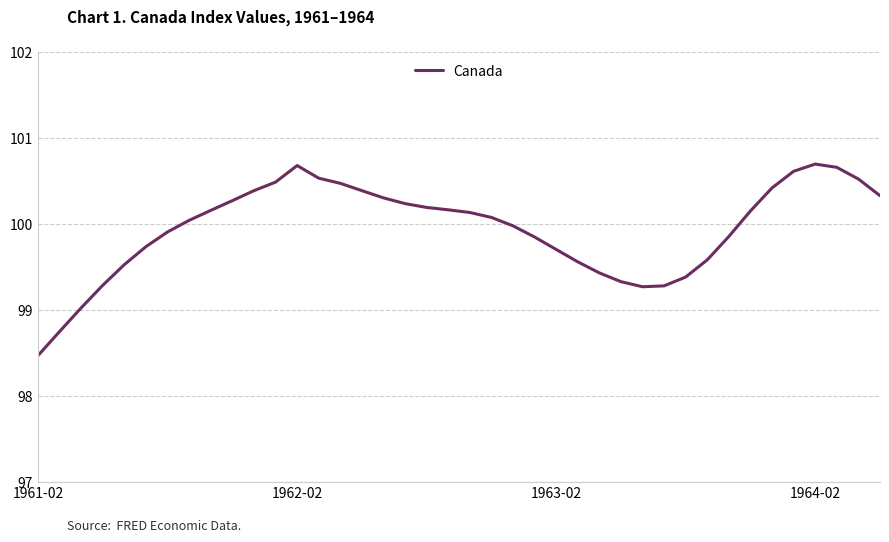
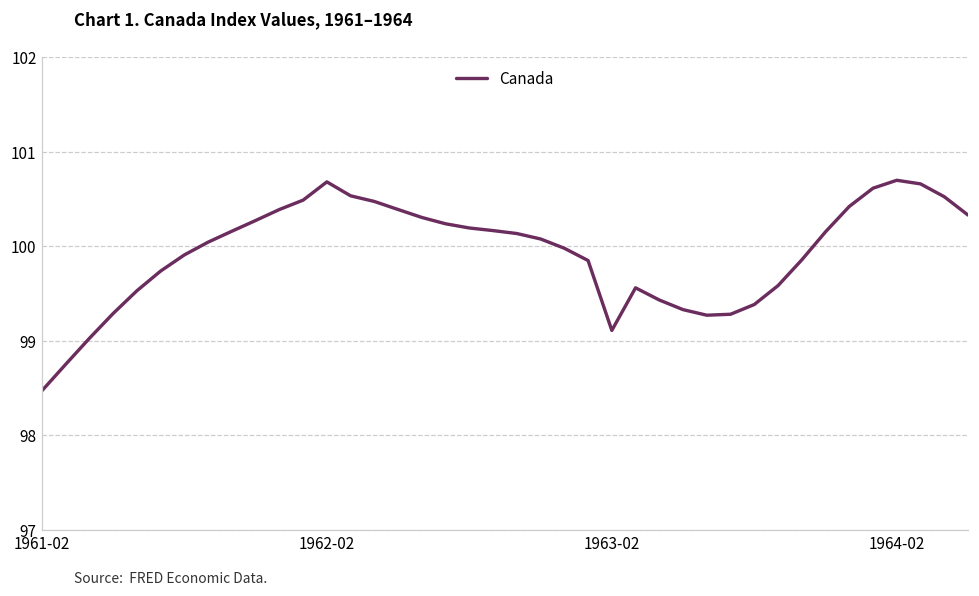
1963-02: 99.7 -> 99.1
